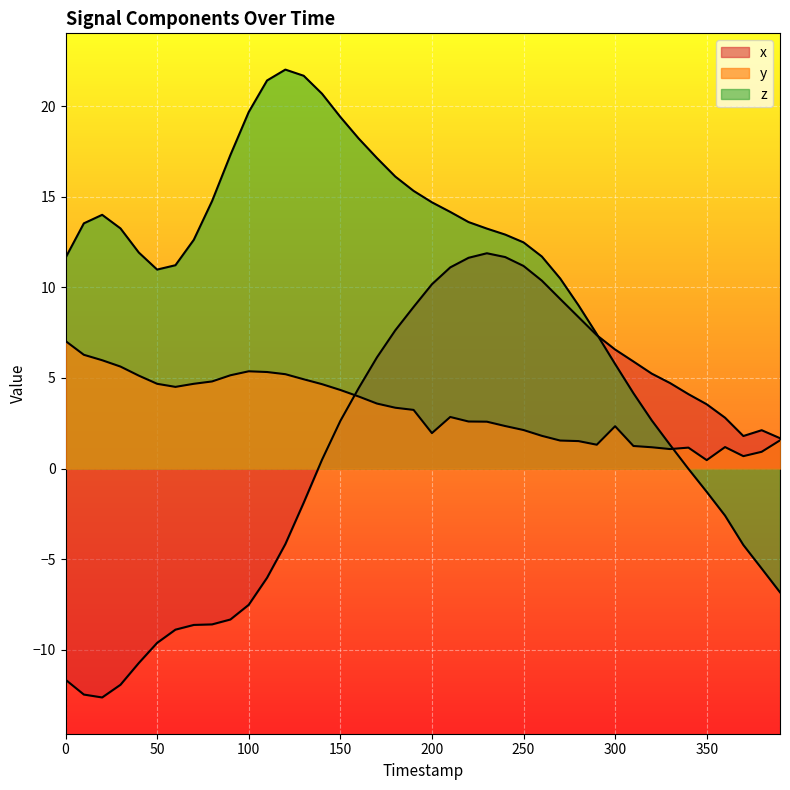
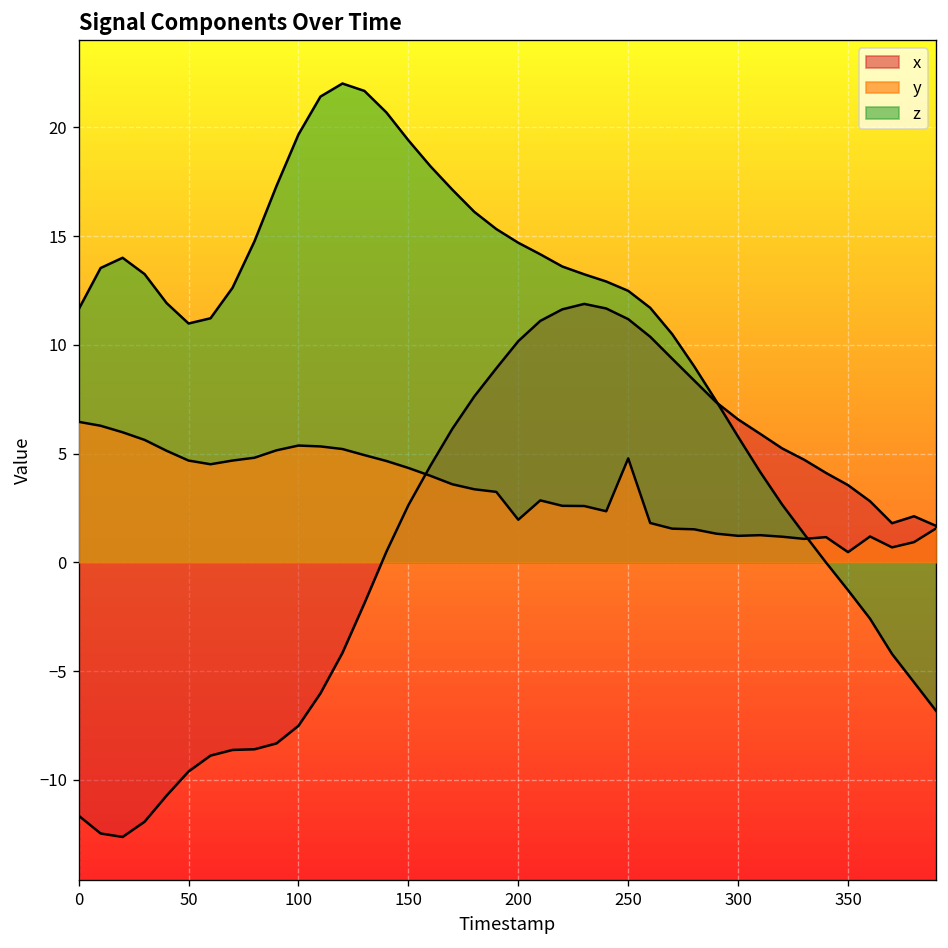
y, 0: 7.0 -> 6.5
y, 250: 2.1 -> 4.8
y, 300: 2.3 -> 1.2
